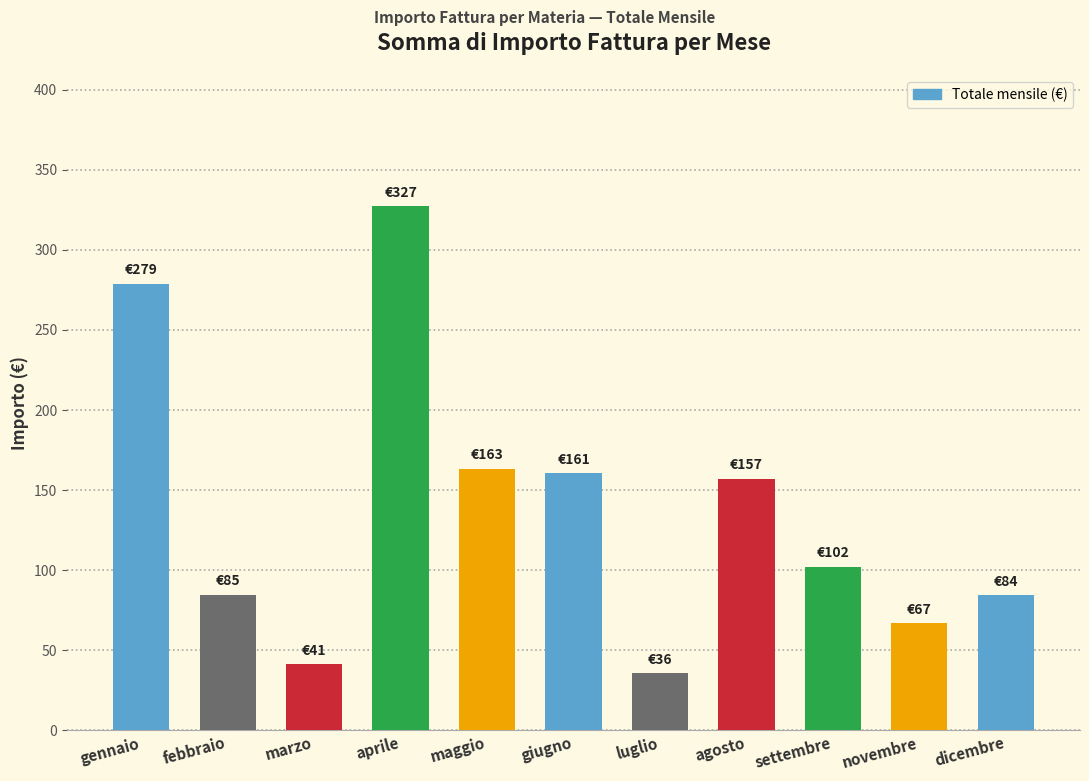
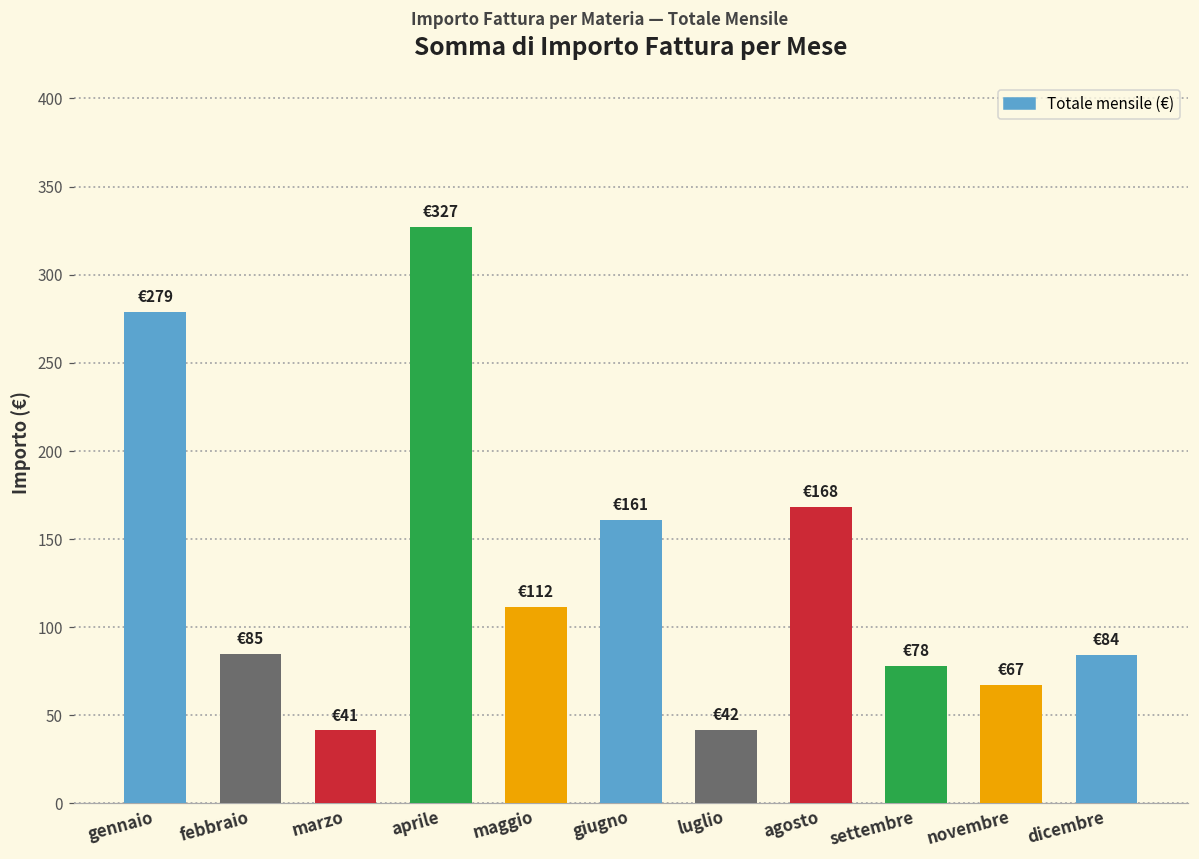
maggio: €163 -> €112
luglio: €36 -> €42
agosto: €157 -> €168
settembre: €102 -> €78
